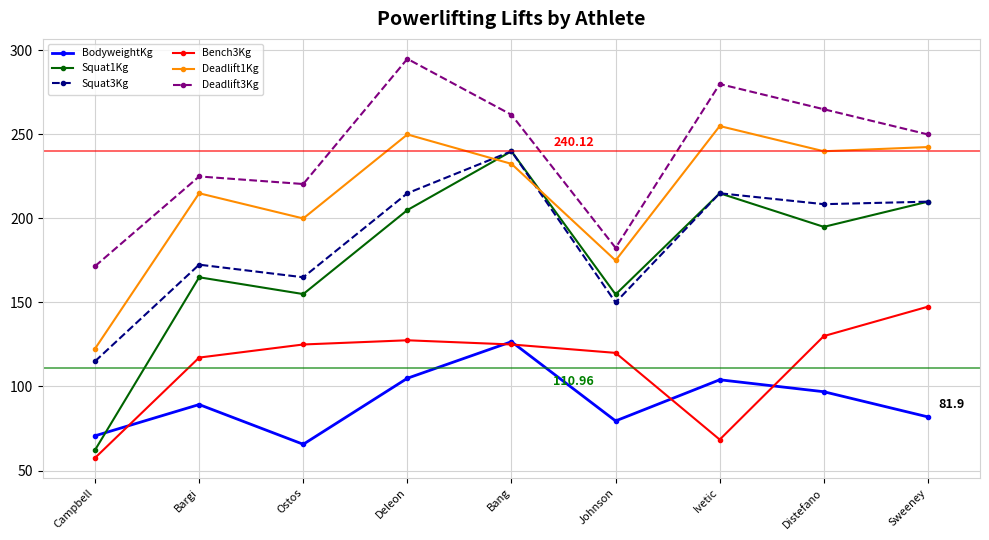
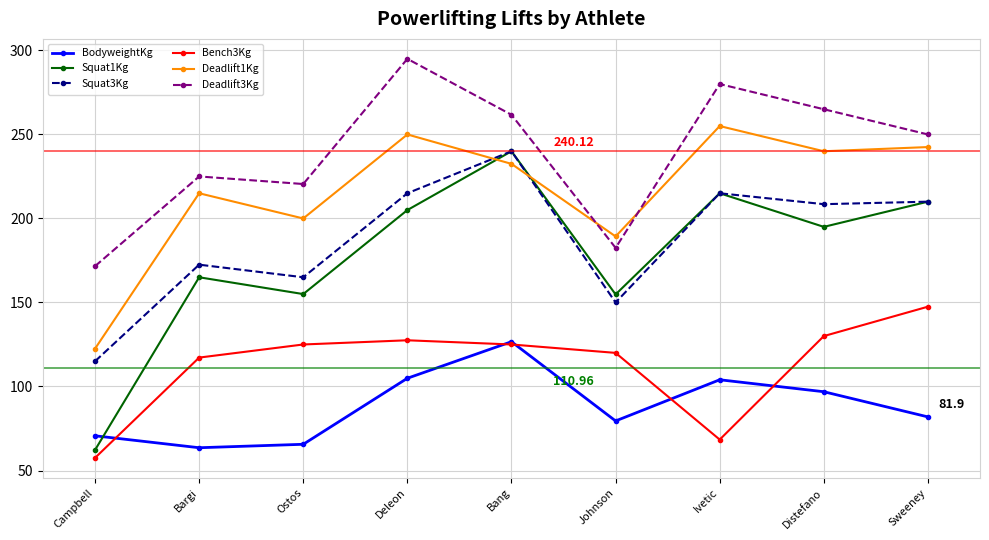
BodyweightKg, Bargi: 89 -> 64
Deadlift1Kg, Johnson: 175 -> 189
